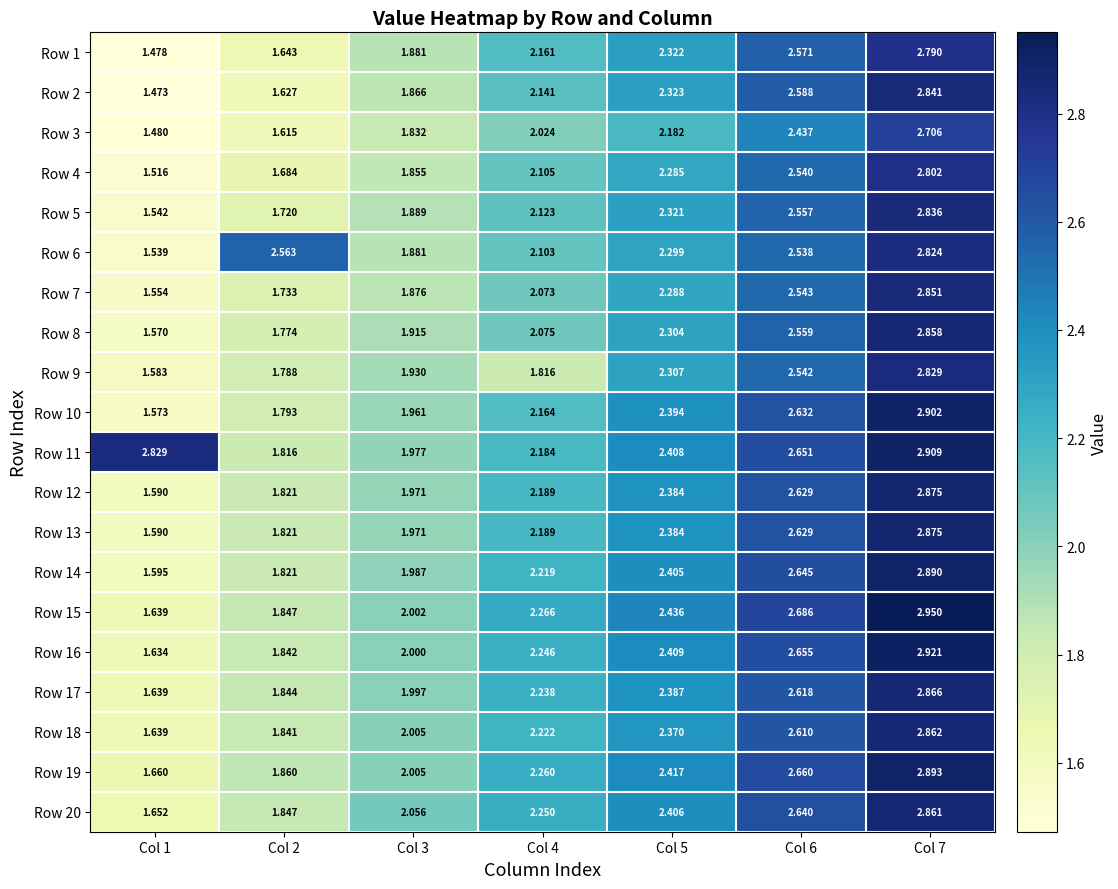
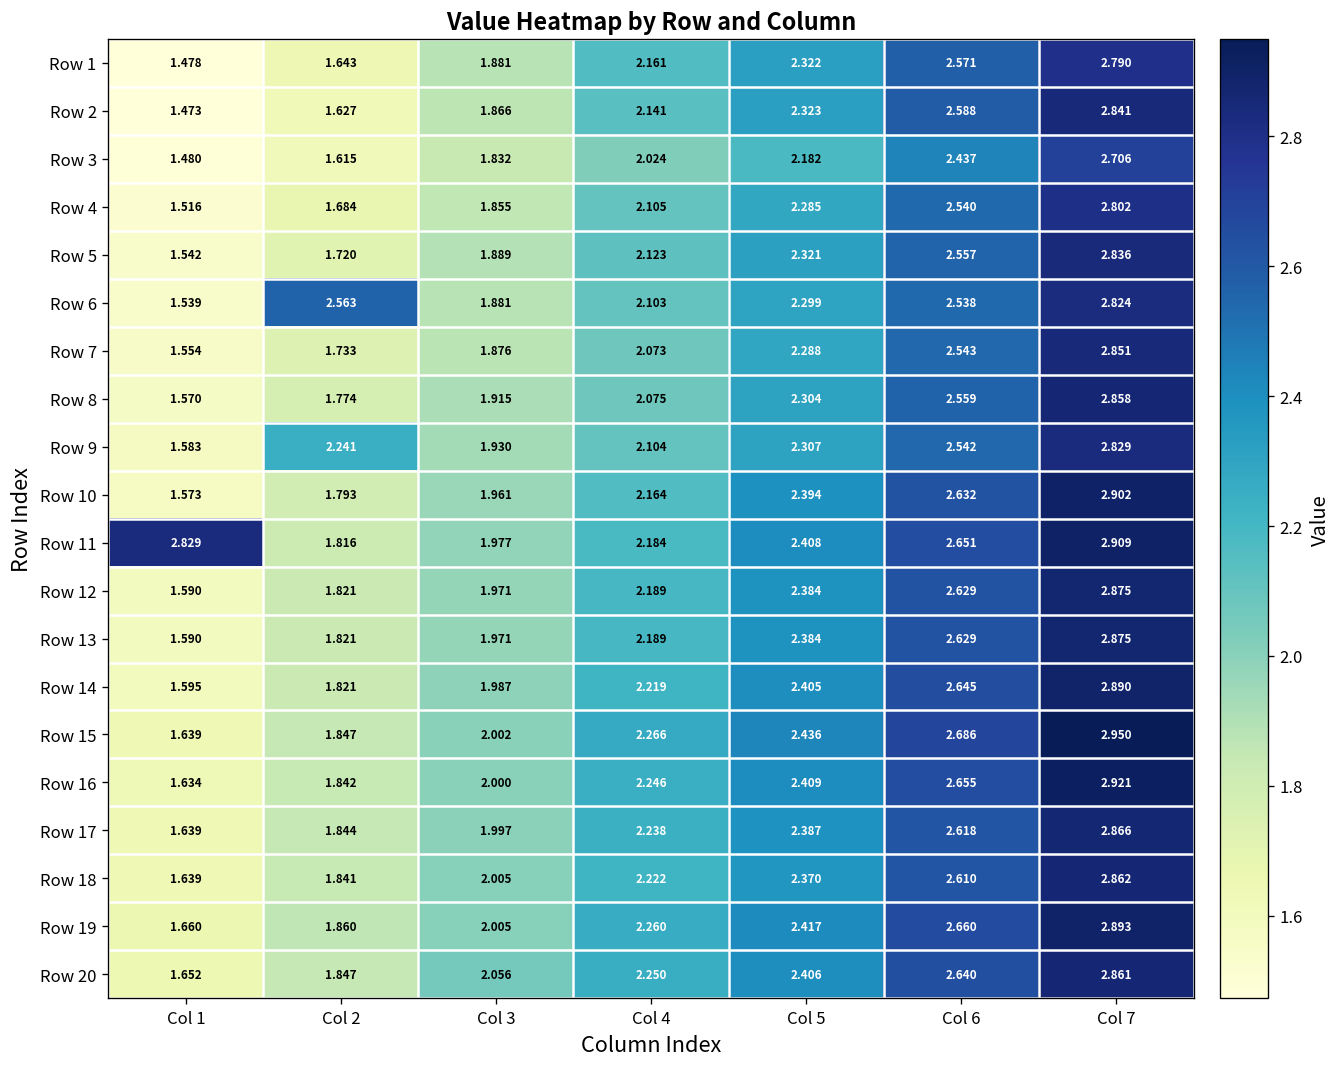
Row 9, Col 2: 1.788 -> 2.241
Row 9, Col 4: 1.816 -> 2.104
